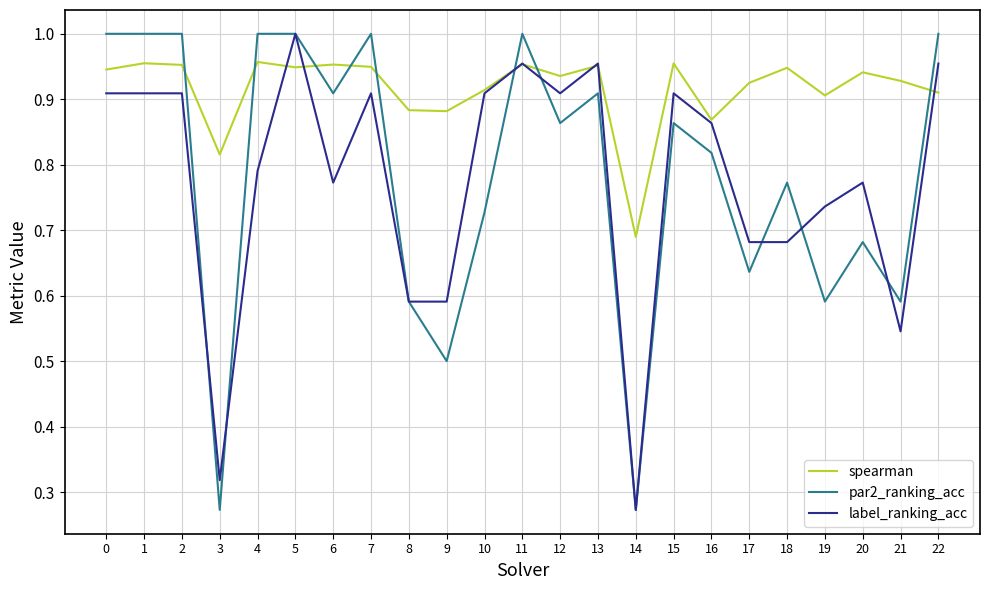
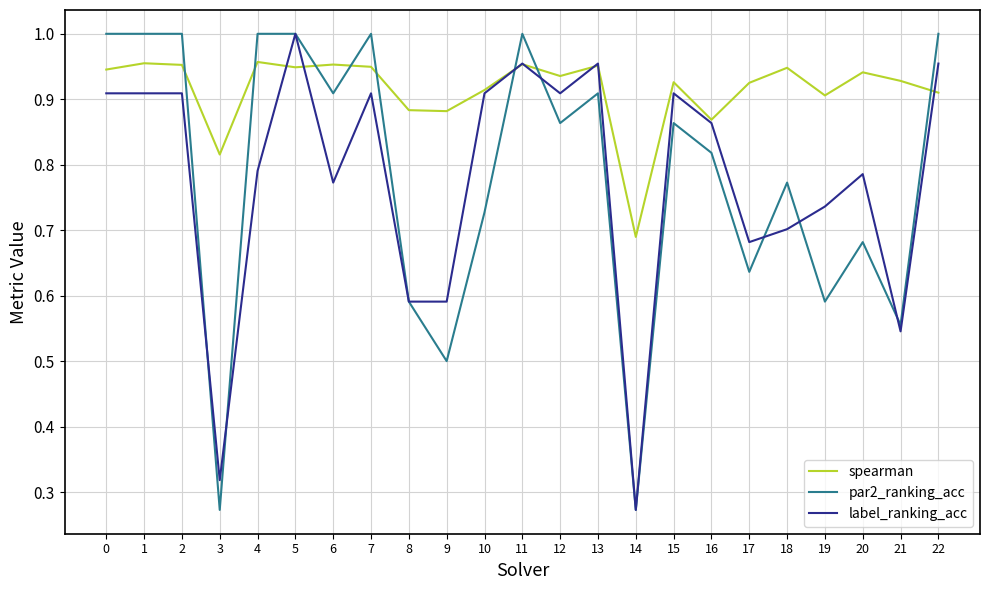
spearman, 15: 0.95 -> 0.93
label_ranking_acc, 18: 0.68 -> 0.70
label_ranking_acc, 20: 0.77 -> 0.79
par2_ranking_acc, 21: 0.59 -> 0.56
